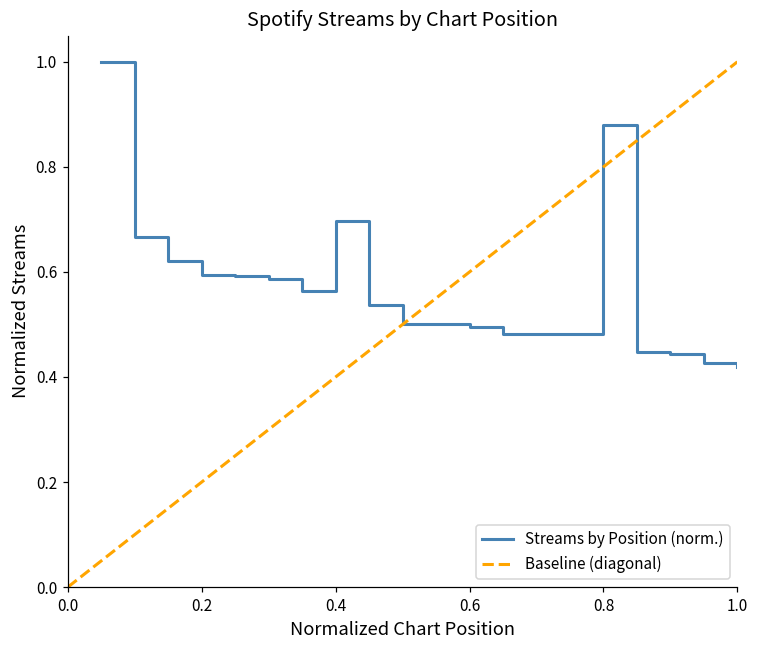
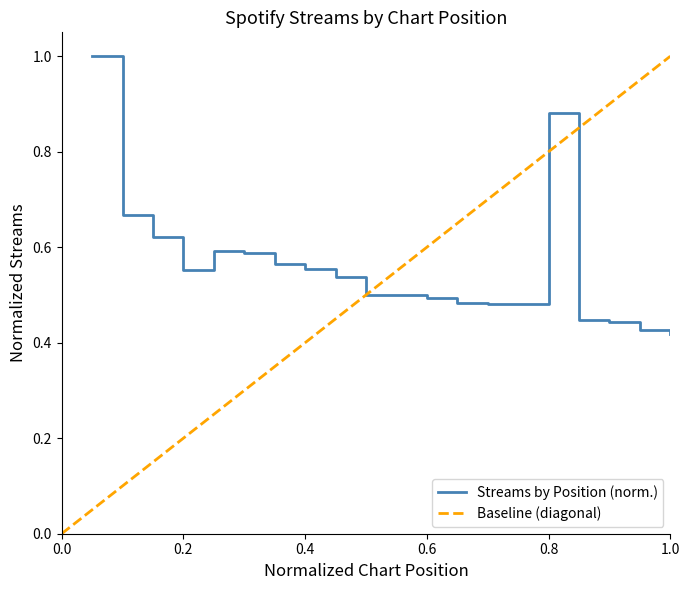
Streams by Position (norm.), 0.2: 0.59 -> 0.55
Streams by Position (norm.), 0.4: 0.70 -> 0.55
